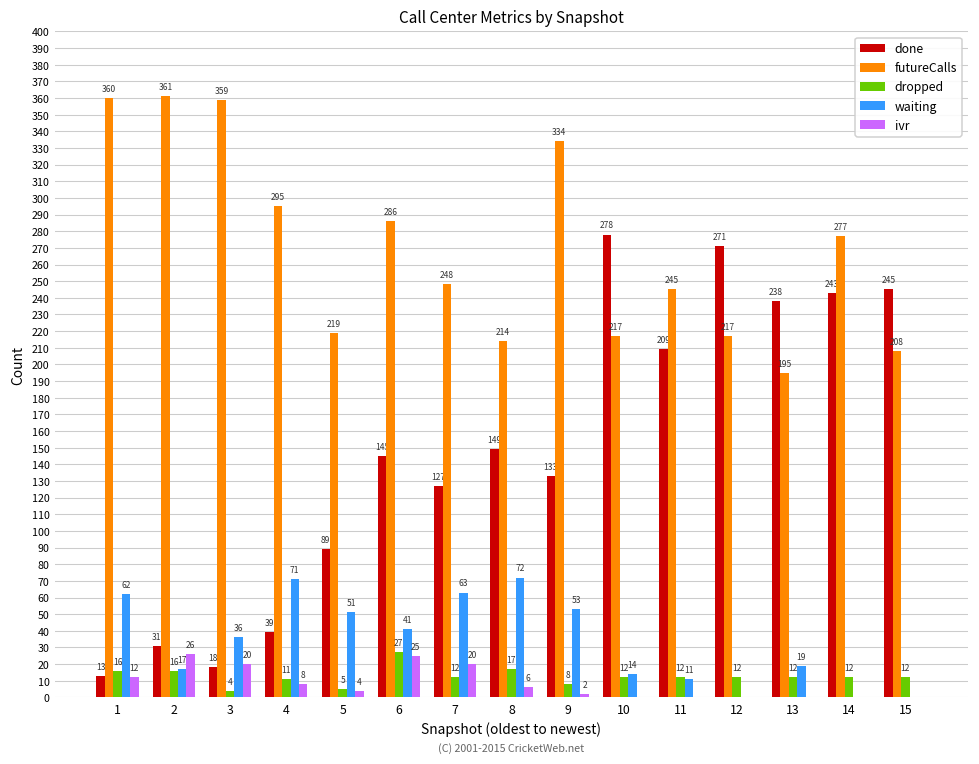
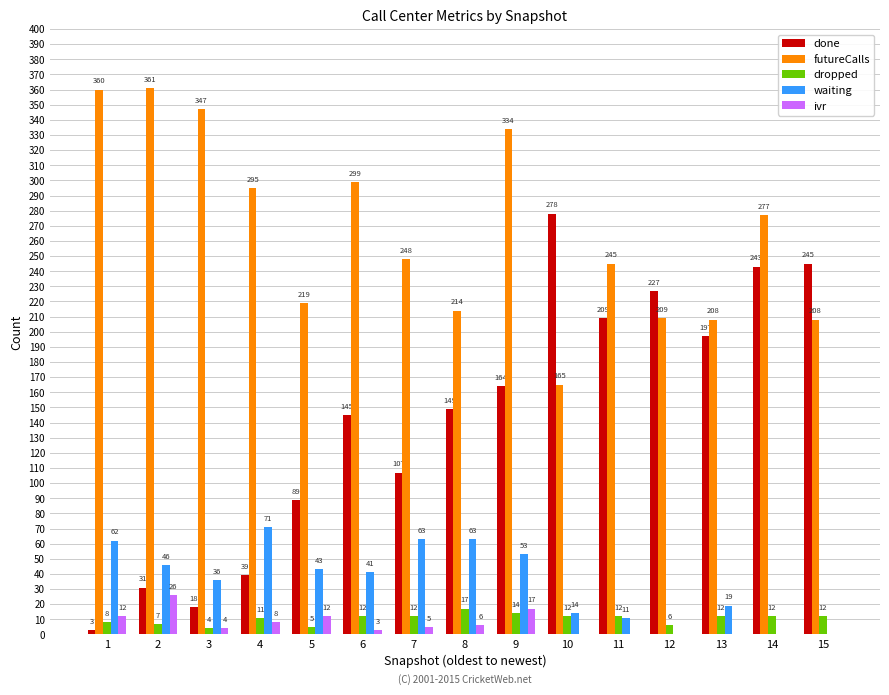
done, 1: 13 -> 3
dropped, 1: 16 -> 8
dropped, 2: 16 -> 7
waiting, 2: 17 -> 46
futureCalls, 3: 359 -> 347
ivr, 3: 20 -> 4
waiting, 5: 51 -> 43
ivr, 5: 4 -> 12
futureCalls, 6: 286 -> 299
dropped, 6: 27 -> 12
ivr, 6: 25 -> 3
done, 7: 127 -> 107
ivr, 7: 20 -> 5
waiting, 8: 72 -> 63
done, 9: 133 -> 164
dropped, 9: 8 -> 14
ivr, 9: 2 -> 17
futureCalls, 10: 217 -> 165
done, 12: 271 -> 227
futureCalls, 12: 217 -> 209
dropped, 12: 12 -> 6
done, 13: 238 -> 197
futureCalls, 13: 195 -> 208
